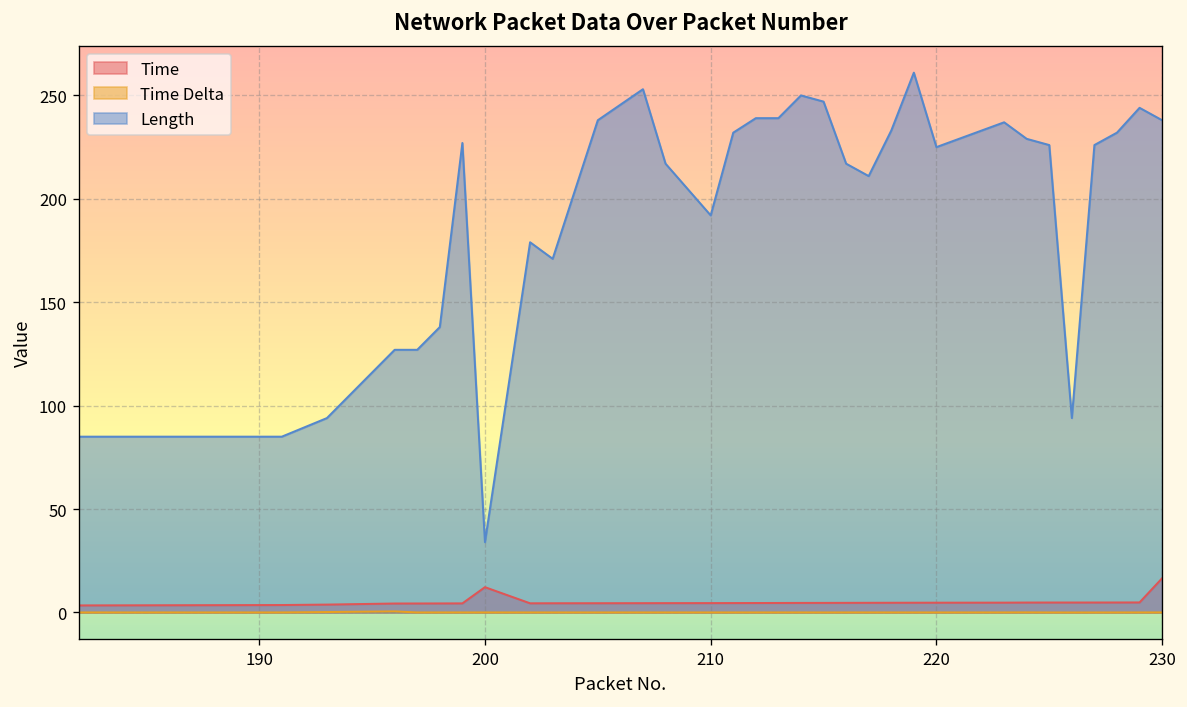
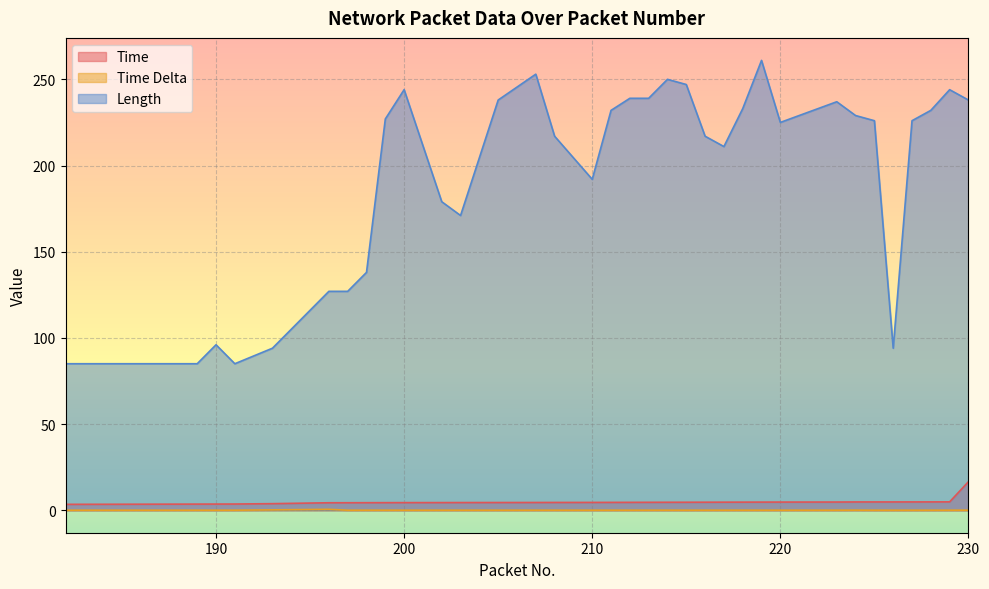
Length, 190: 85 -> 96
Time, 200: 12 -> 4
Length, 200: 34 -> 244
